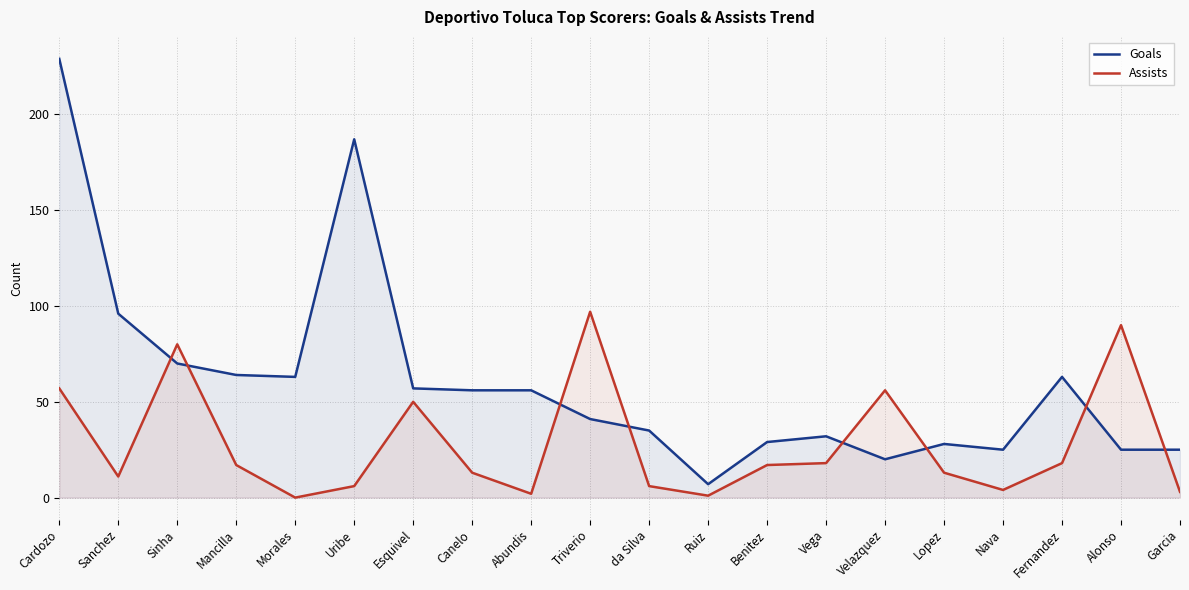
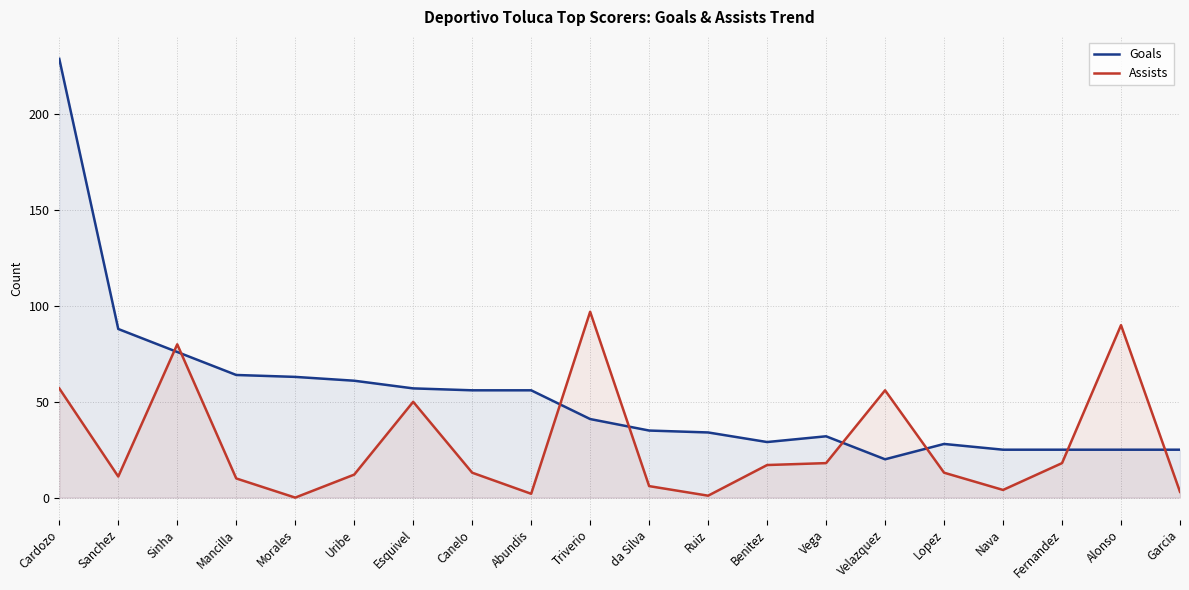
Goals, Sanchez: 96 -> 88
Goals, Sinha: 70 -> 76
Assists, Mancilla: 17 -> 10
Goals, Uribe: 187 -> 61
Assists, Uribe: 6 -> 12
Goals, Ruiz: 7 -> 34
Goals, Fernandez: 63 -> 25
